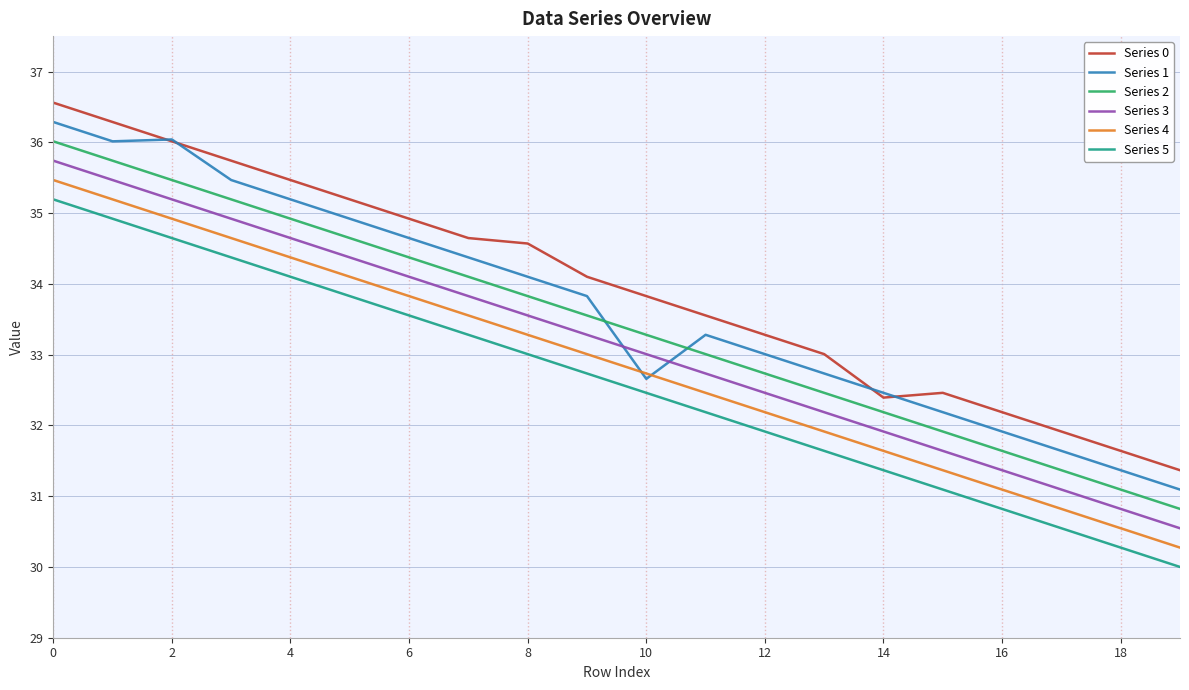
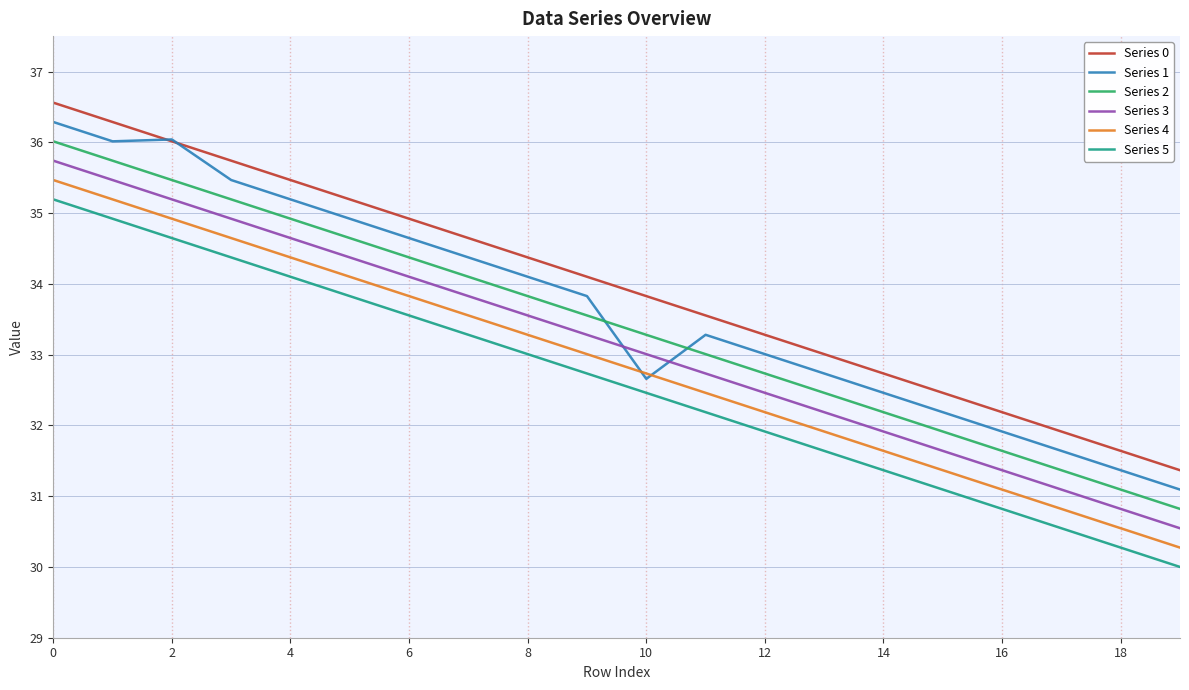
Series 0, 8: 34.6 -> 34.4
Series 0, 14: 32.4 -> 32.7
